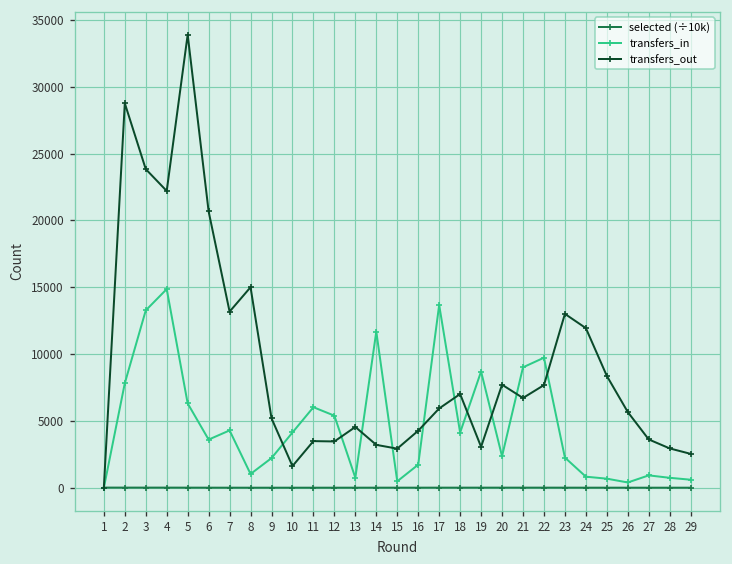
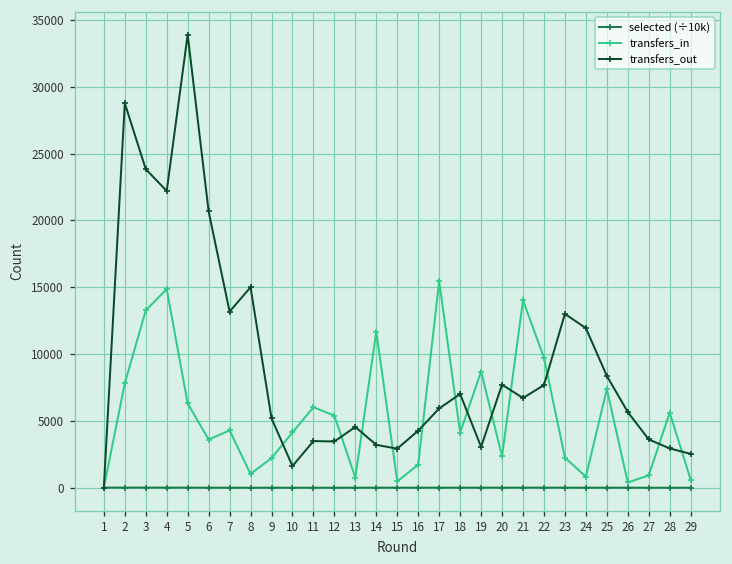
transfers_in, 17: 13700 -> 15400
transfers_in, 21: 9000 -> 14000
transfers_in, 25: 700 -> 7400
transfers_in, 28: 800 -> 5600
